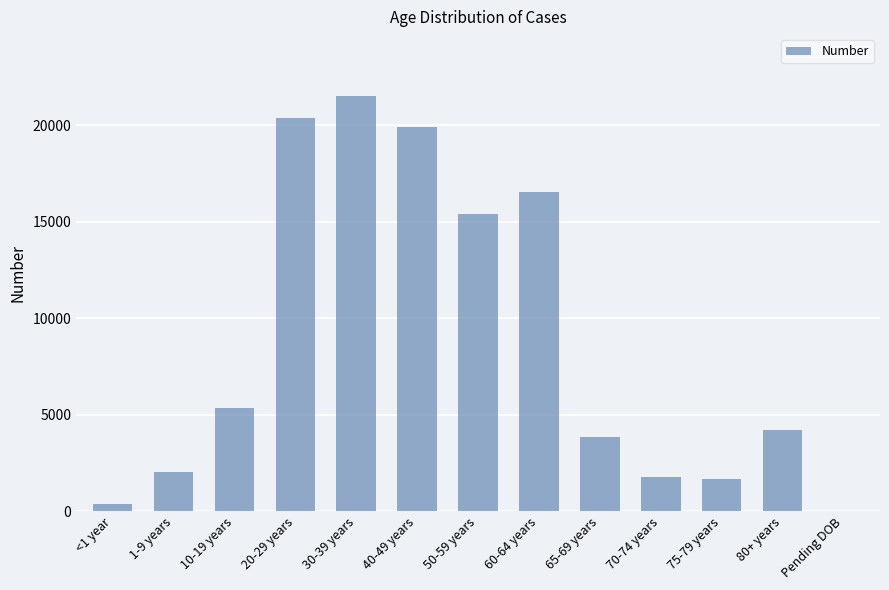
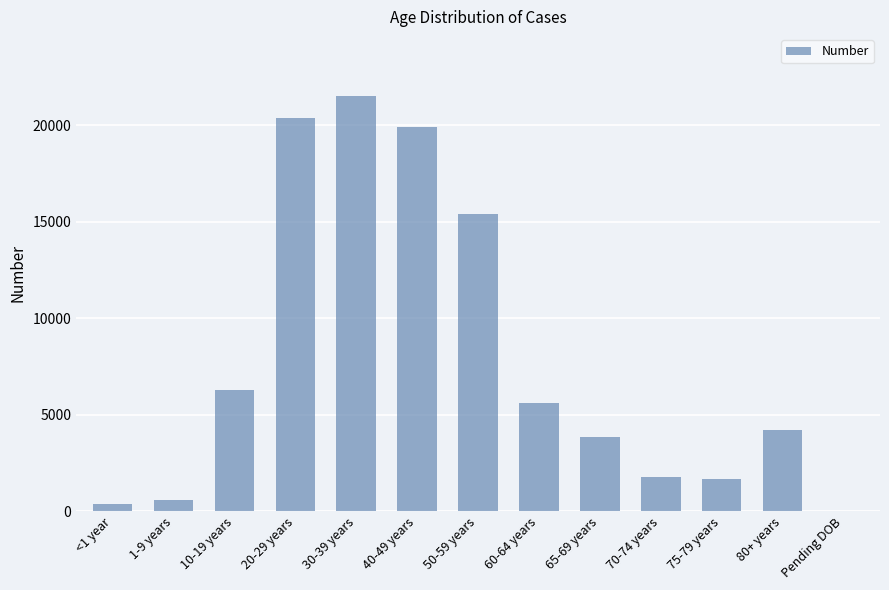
1-9 years: 2000 -> 600
10-19 years: 5400 -> 6300
60-64 years: 16500 -> 5600
